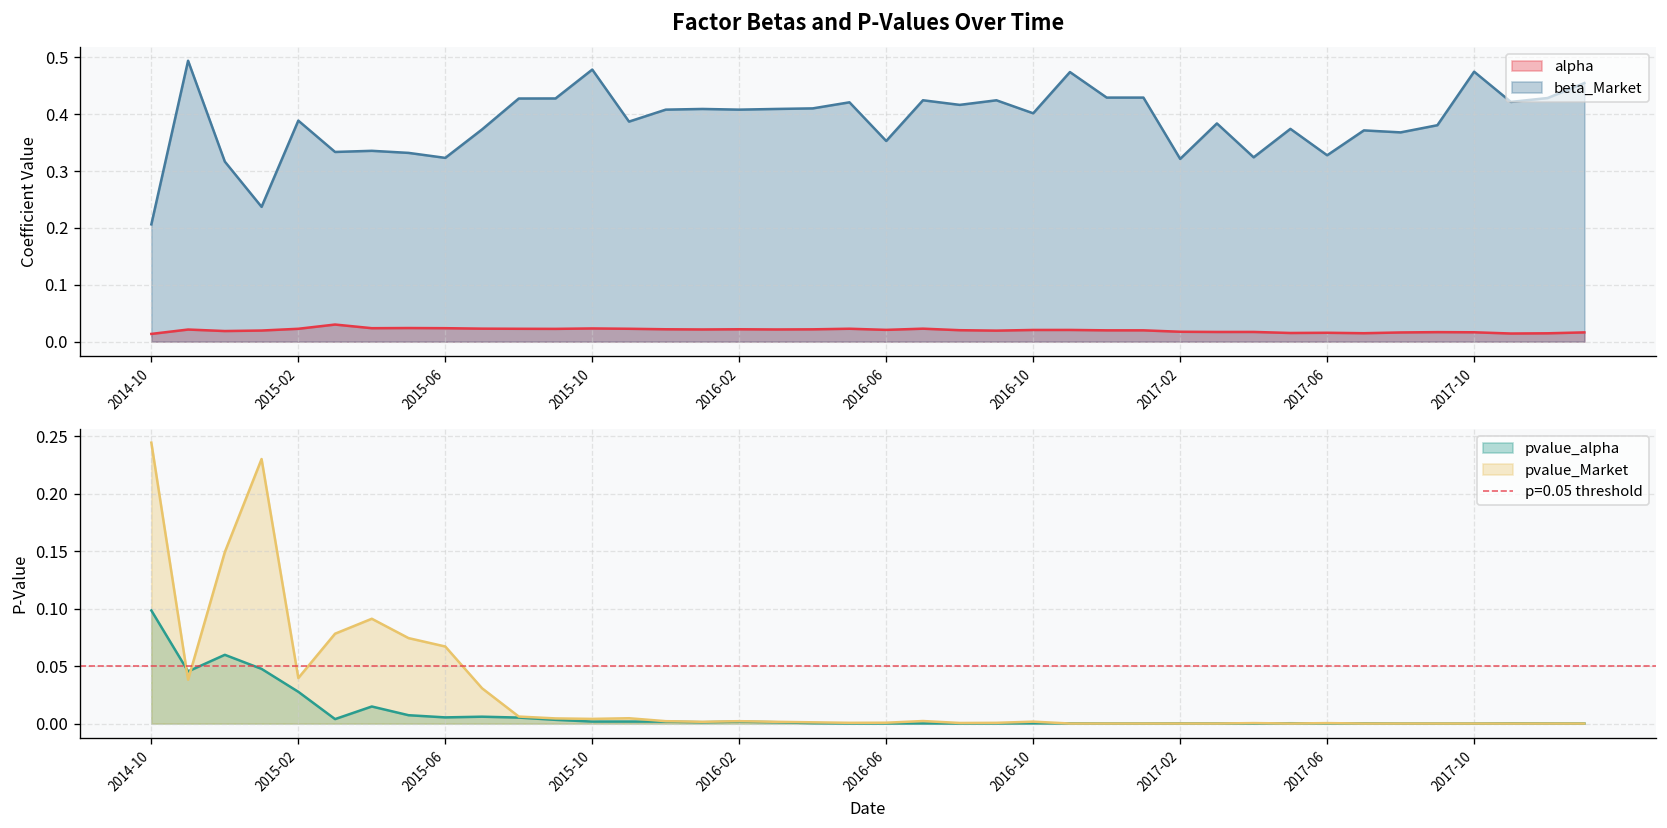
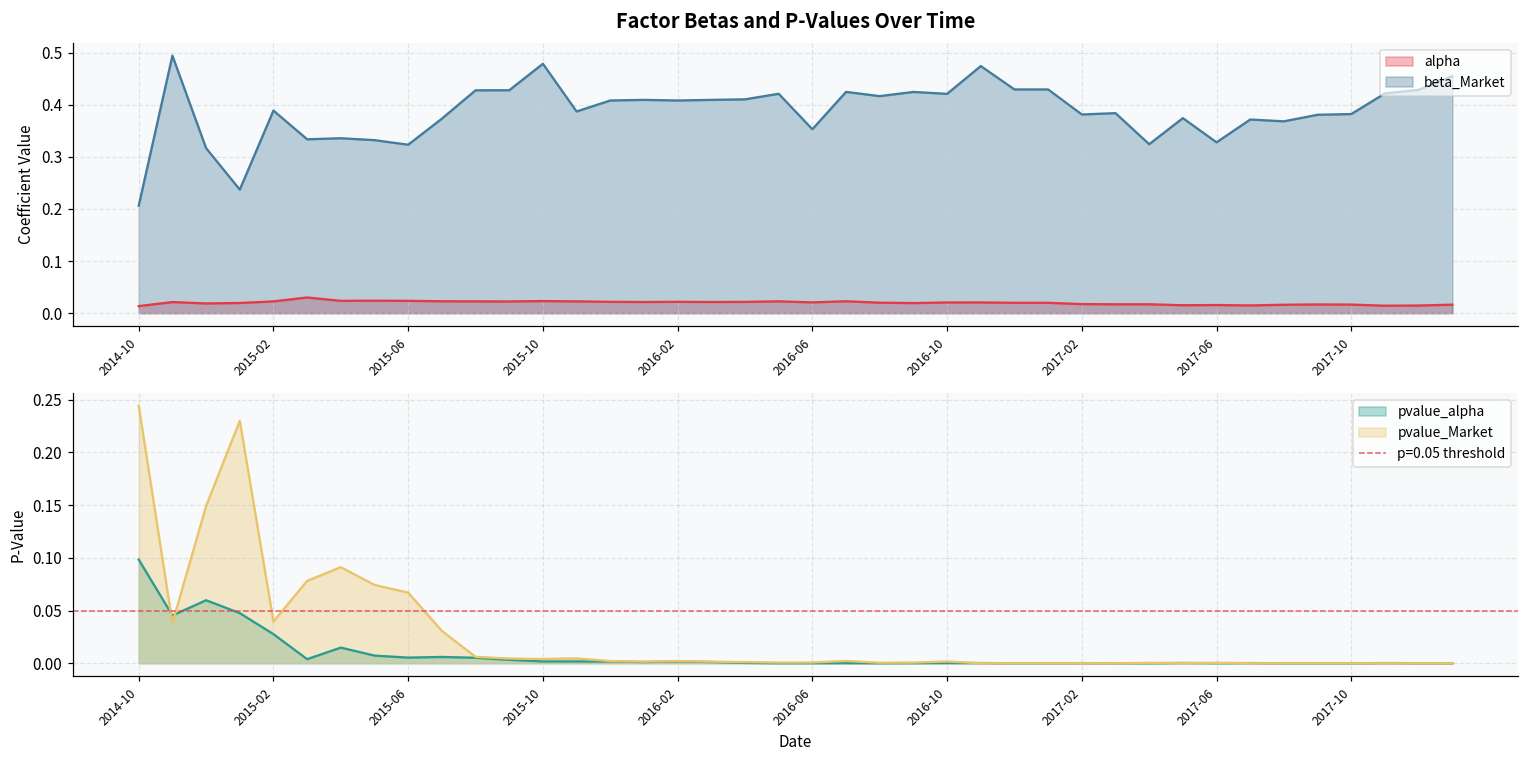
Factor Betas and P-Values Over Time, beta_Market, 2016-10: 0.40 -> 0.42
Factor Betas and P-Values Over Time, beta_Market, 2017-02: 0.32 -> 0.38
Factor Betas and P-Values Over Time, beta_Market, 2017-10: 0.47 -> 0.38
